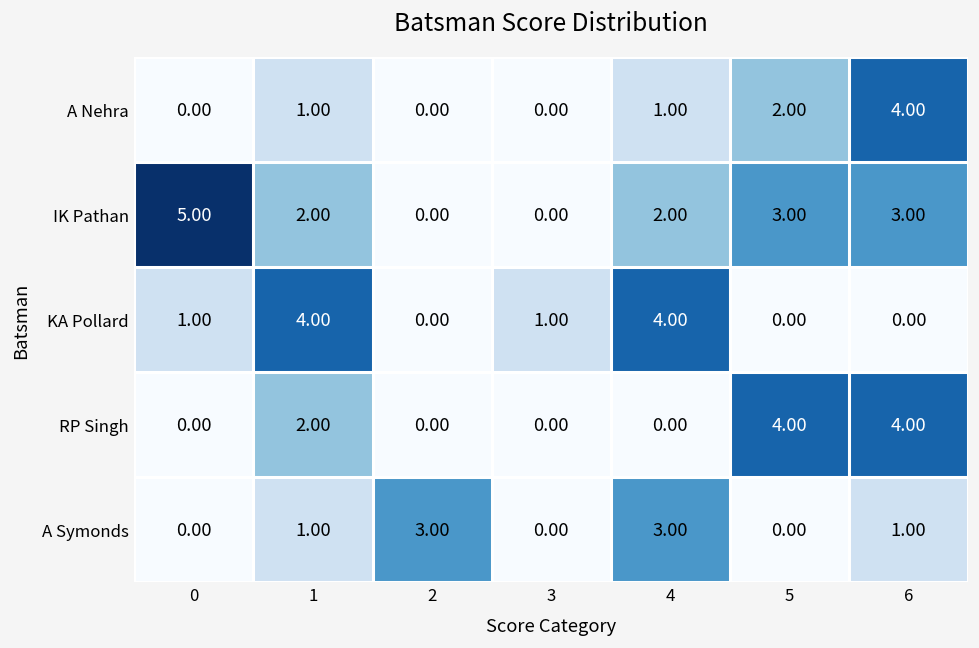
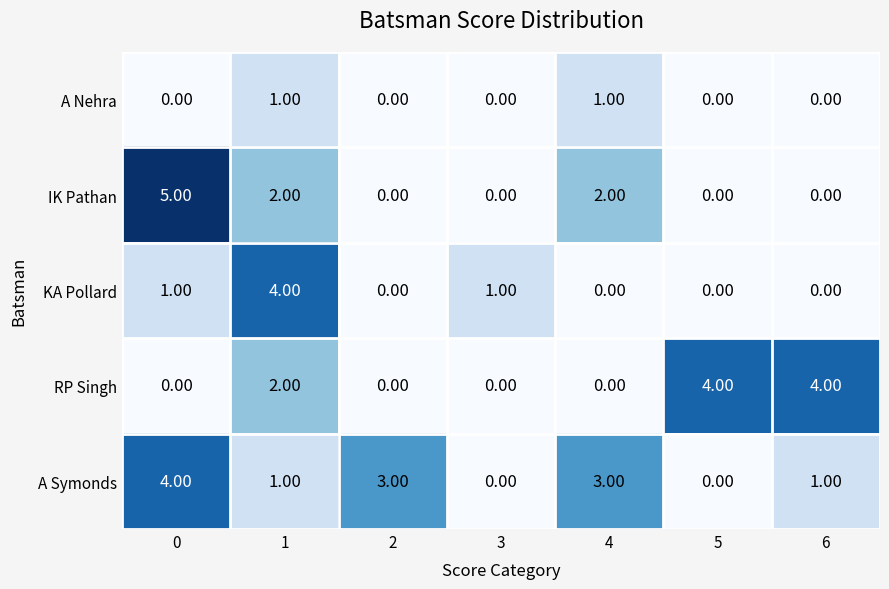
A Nehra, 5: 2.00 -> 0.00
A Nehra, 6: 4.00 -> 0.00
IK Pathan, 5: 3.00 -> 0.00
IK Pathan, 6: 3.00 -> 0.00
KA Pollard, 4: 4.00 -> 0.00
A Symonds, 0: 0.00 -> 4.00
